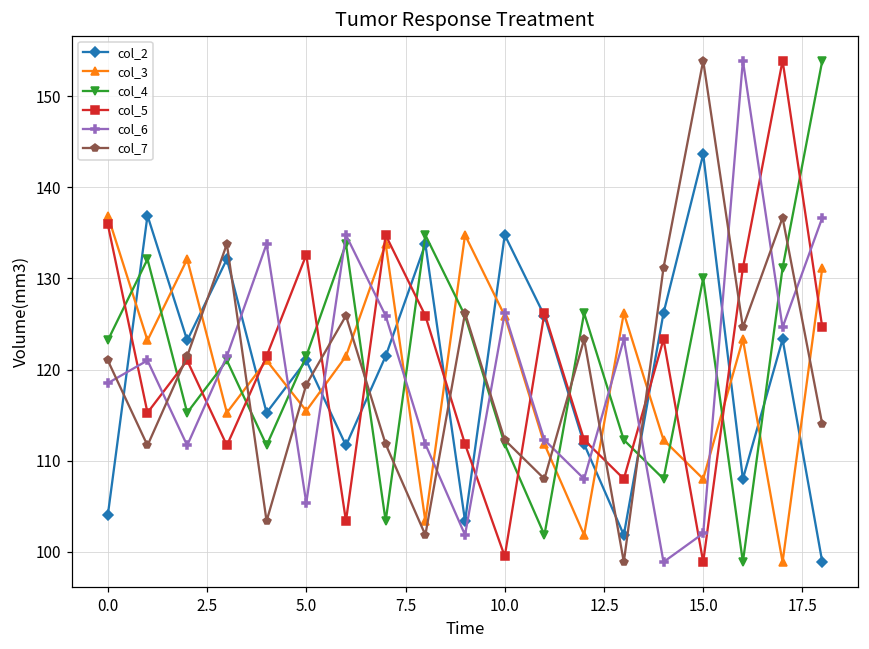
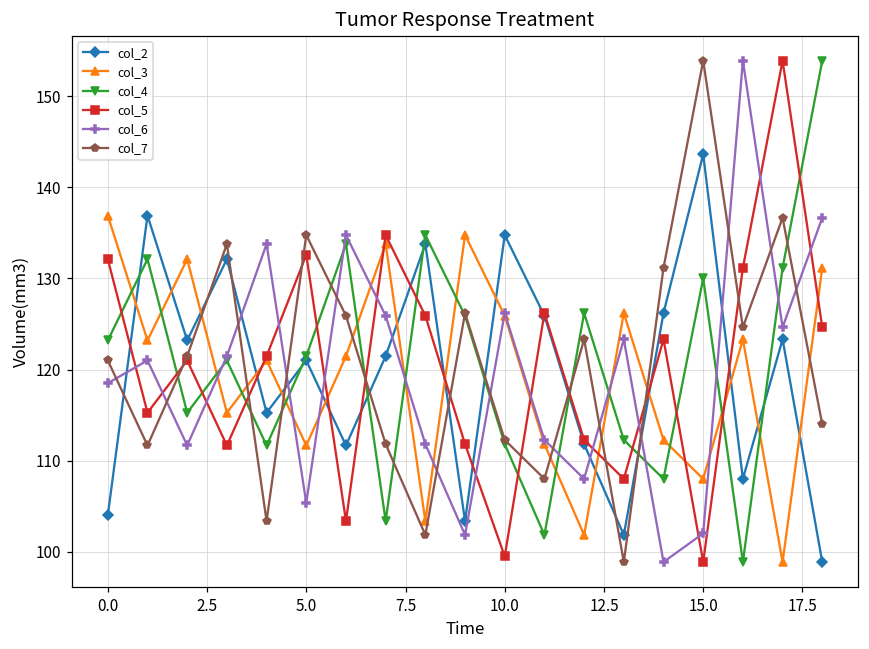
col_5, 0.0: 136 -> 132
col_3, 5.0: 115 -> 112
col_7, 5.0: 118 -> 135
